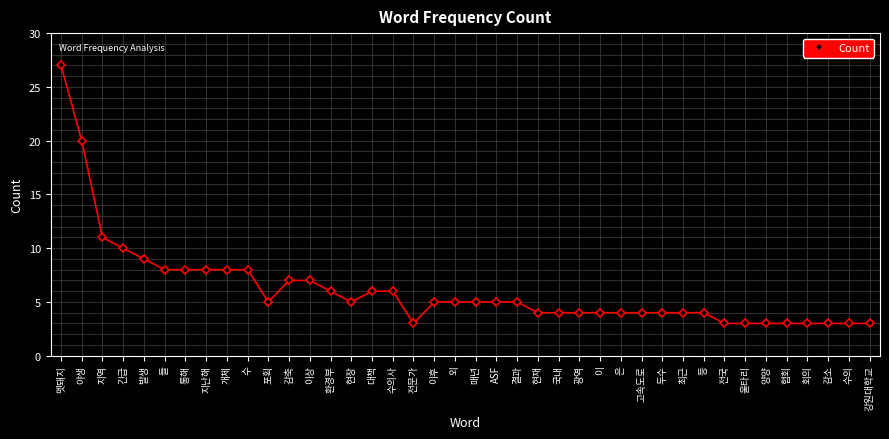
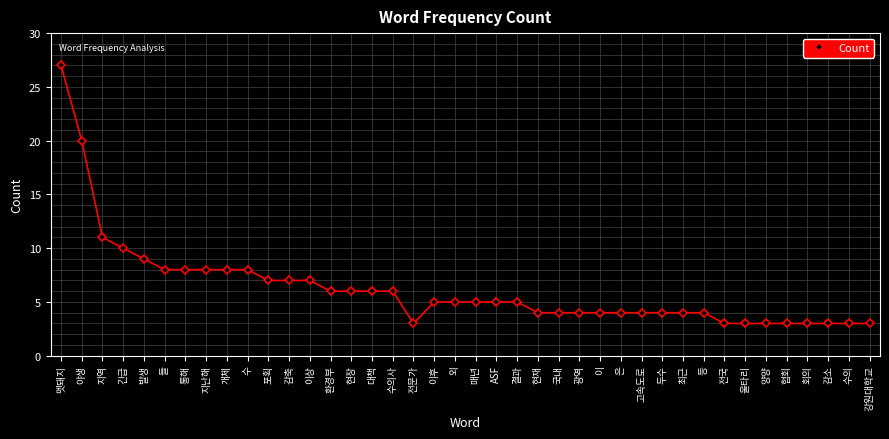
포획: 5 -> 7
현장: 5 -> 6
